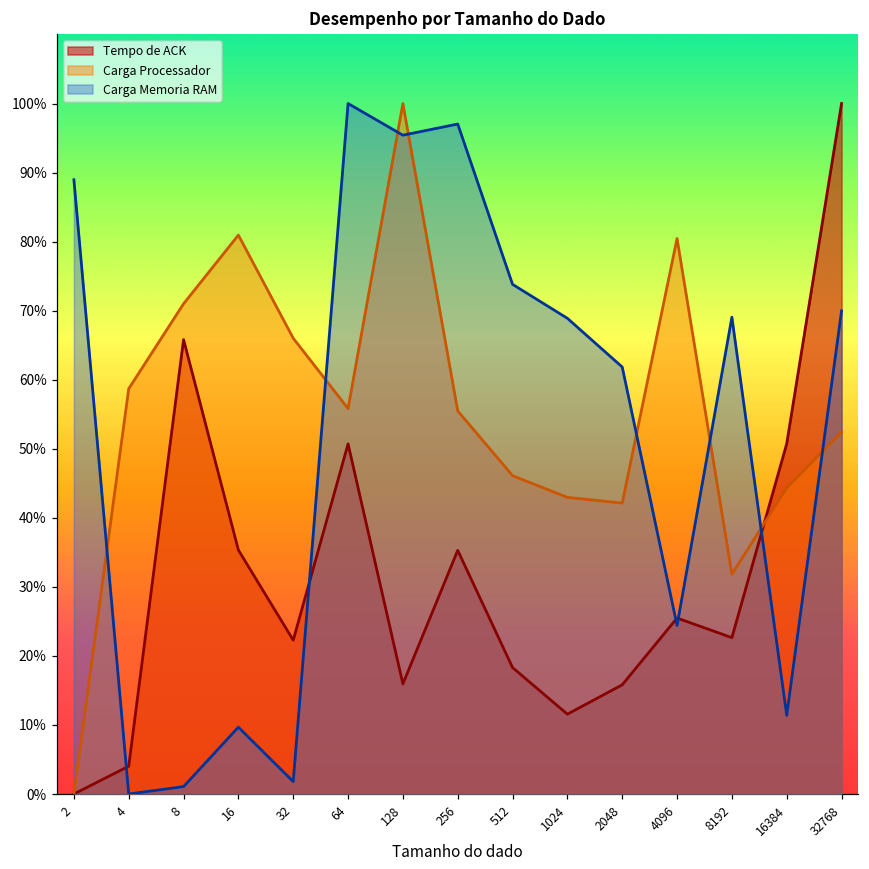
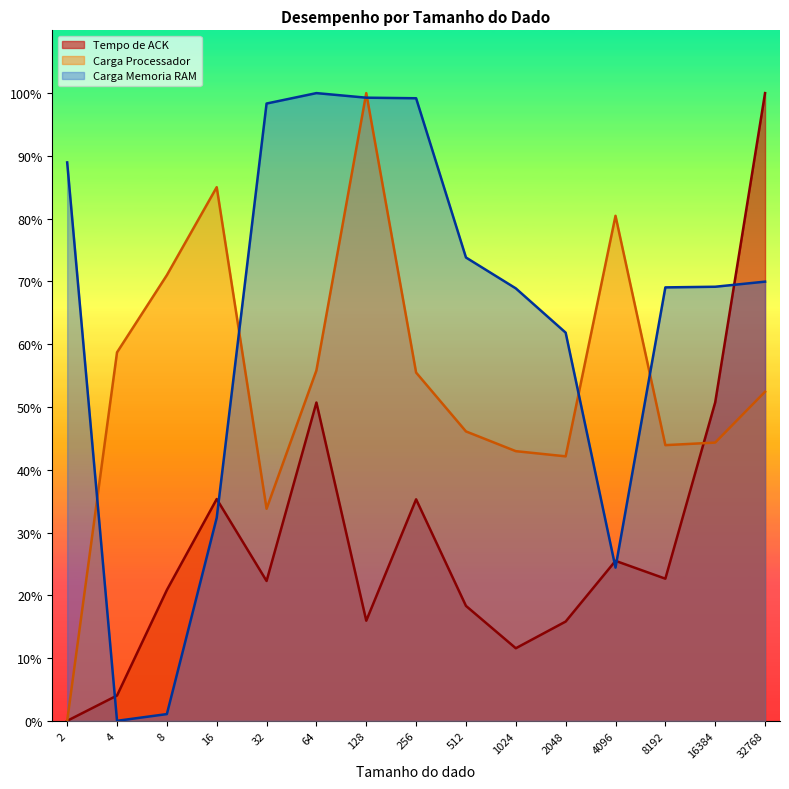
Tempo de ACK, 8: 66% -> 21%
Carga Processador, 16: 81% -> 85%
Carga Memoria RAM, 16: 10% -> 32%
Carga Processador, 32: 66% -> 34%
Carga Memoria RAM, 32: 2% -> 98%
Carga Memoria RAM, 128: 95% -> 99%
Carga Memoria RAM, 256: 97% -> 99%
Carga Processador, 8192: 32% -> 44%
Carga Memoria RAM, 16384: 11% -> 69%
